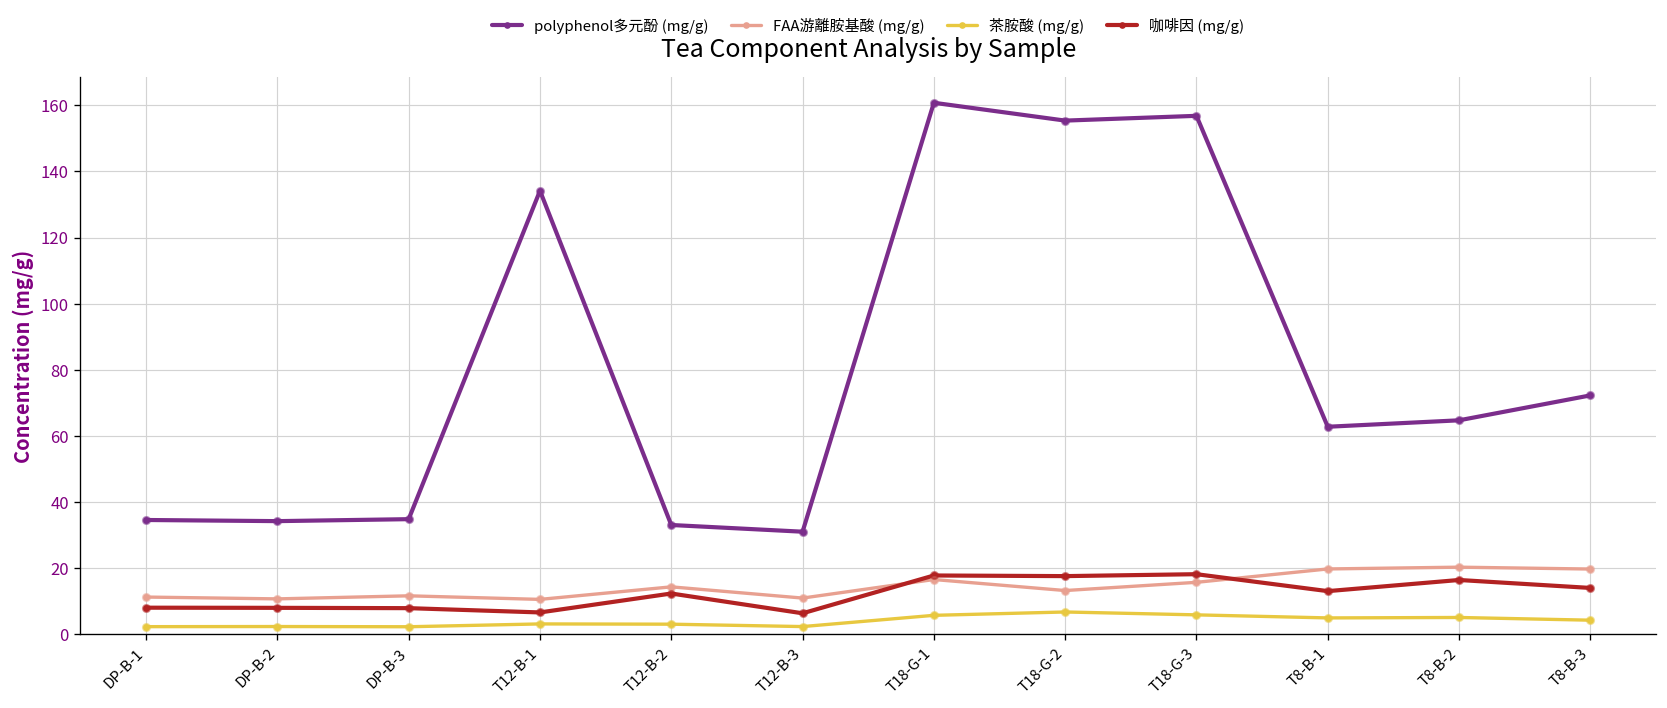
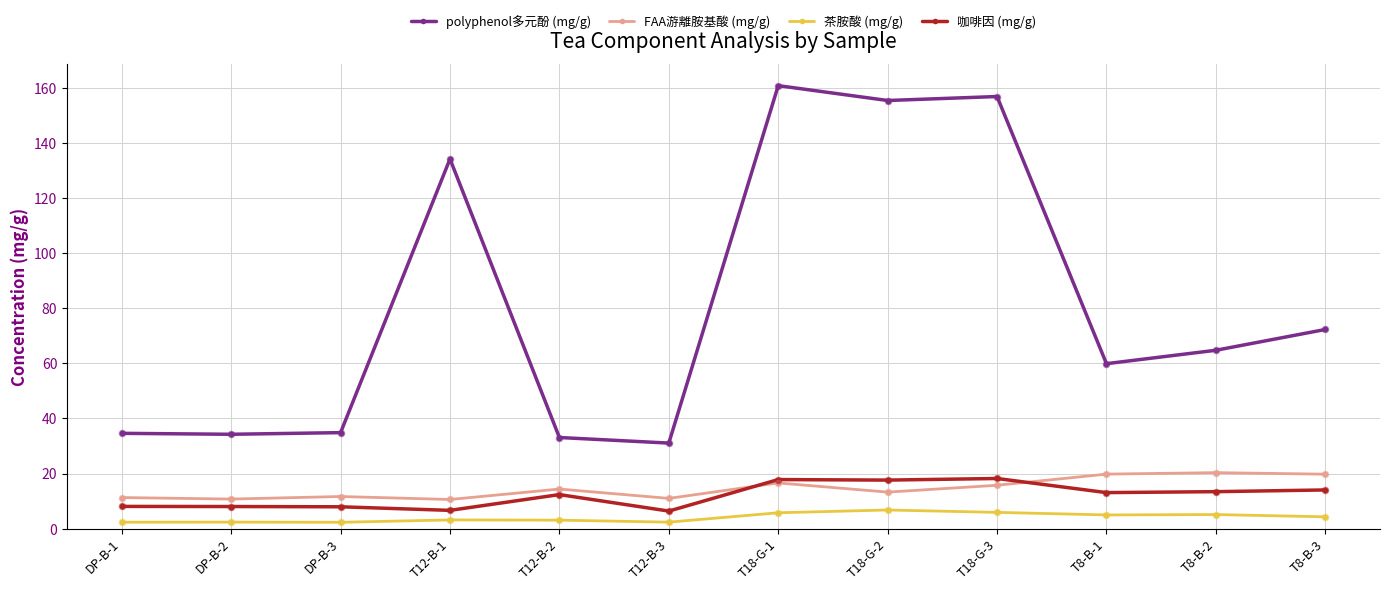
polyphenol多元酚 (mg/g), T8-B-1: 63 -> 60
咖啡因 (mg/g), T8-B-2: 16 -> 13
